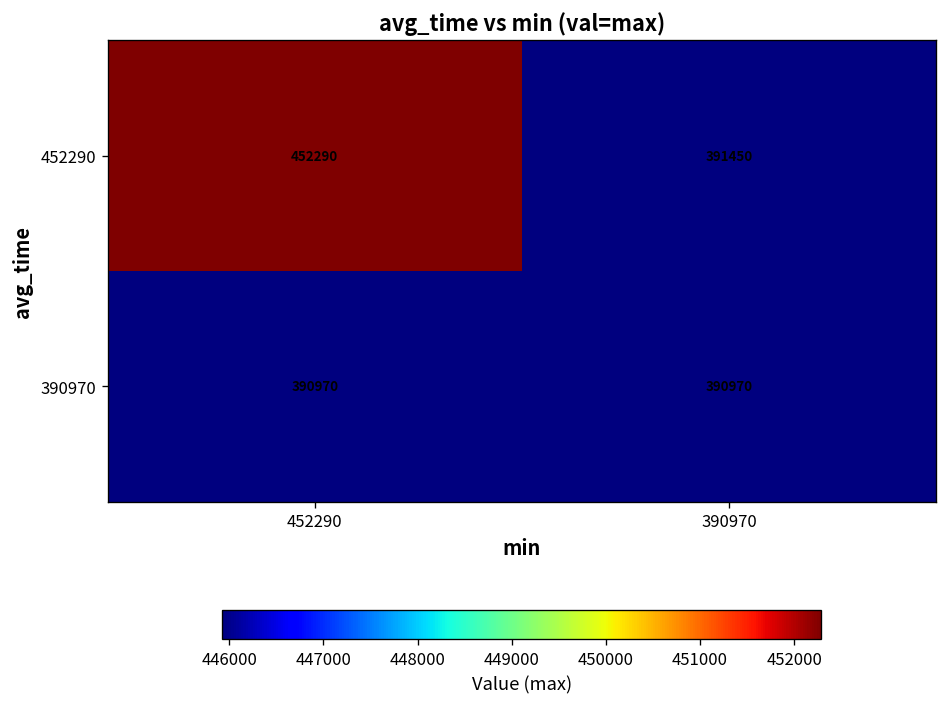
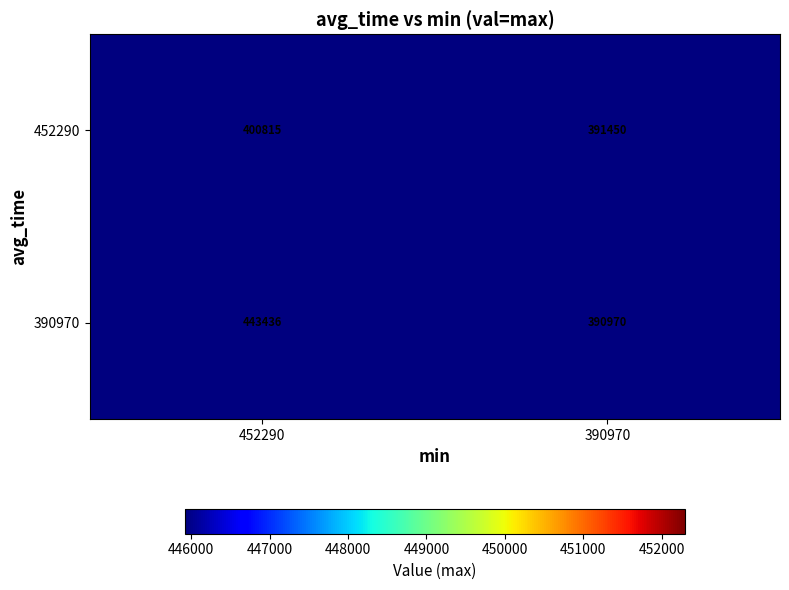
452290, 452290: 452290 -> 400815
390970, 452290: 390970 -> 443436
